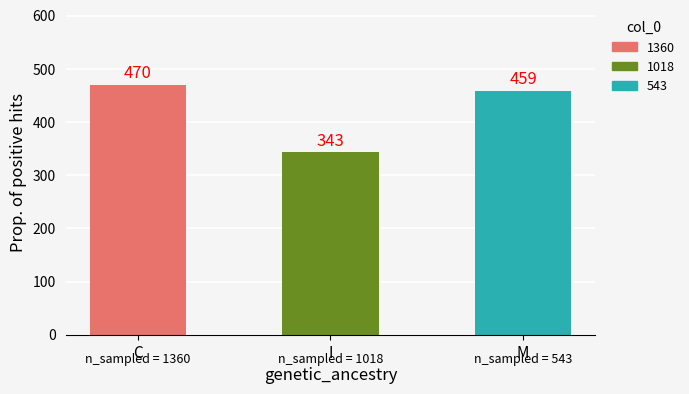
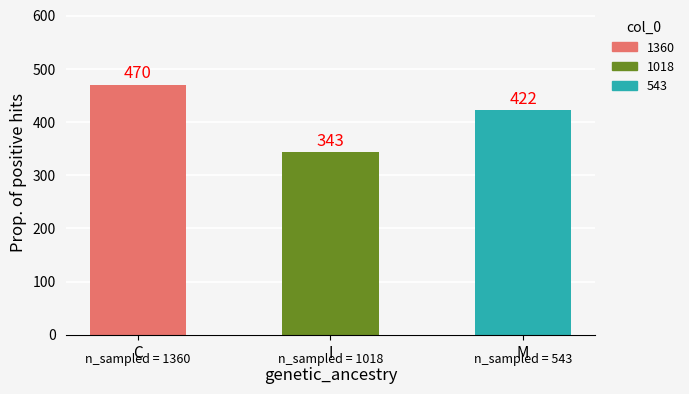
M: 459 -> 422
